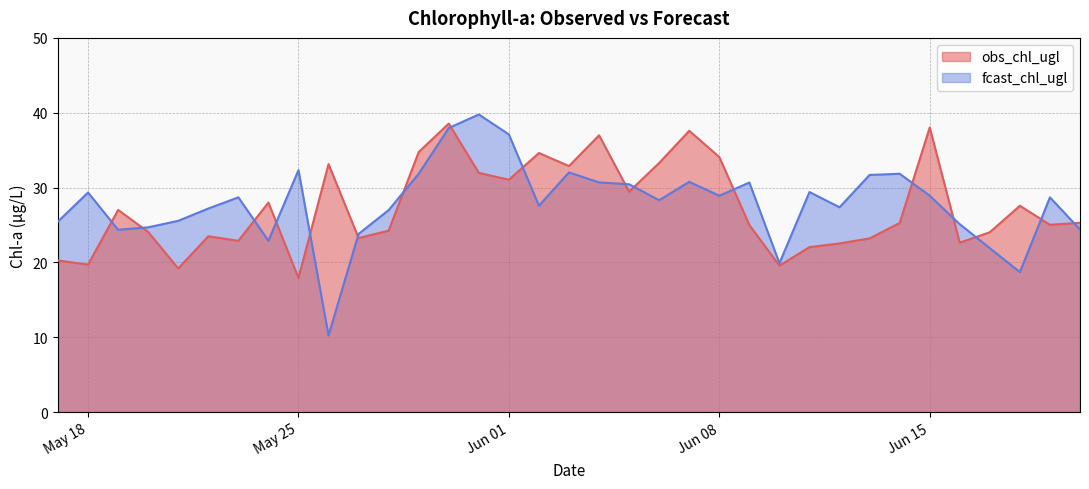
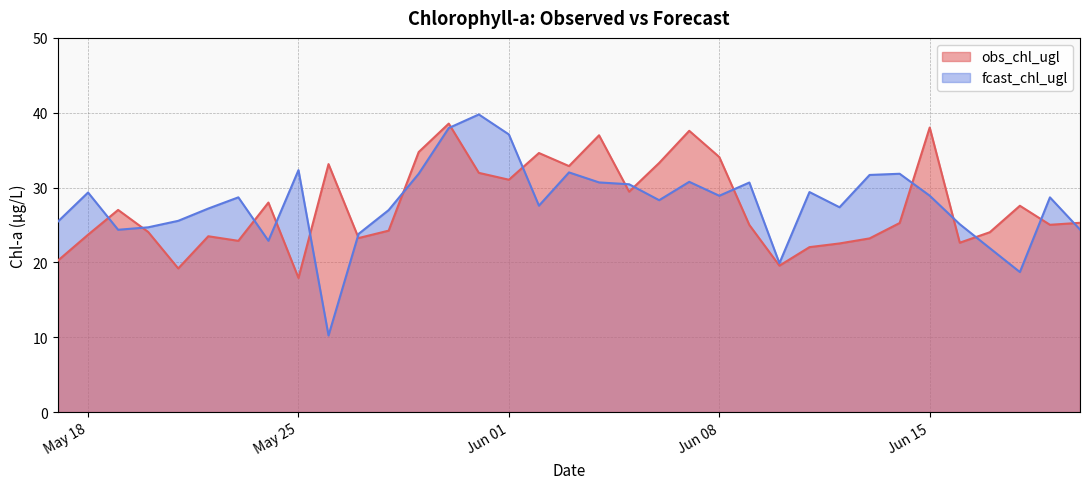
obs_chl_ugl, May 18: 20 -> 24
